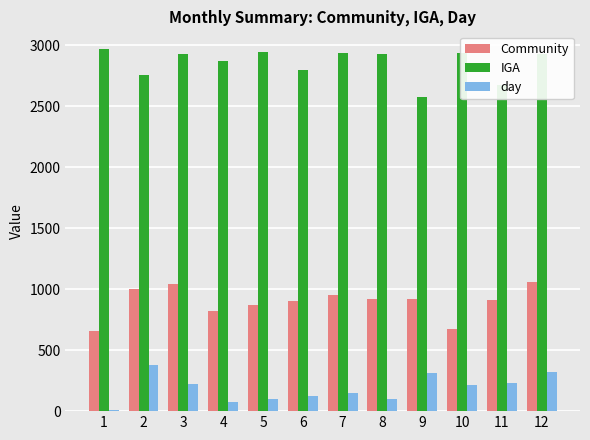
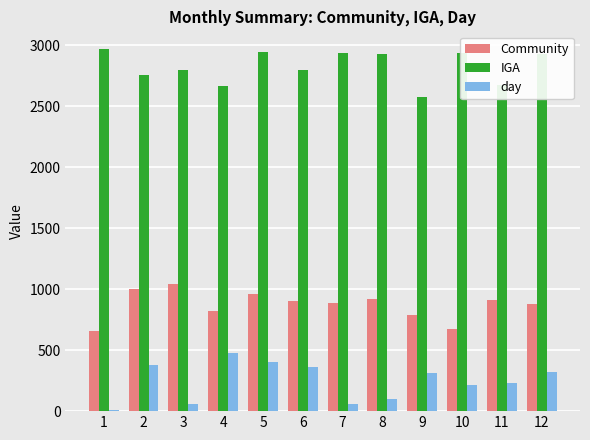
IGA, 3: 2930 -> 2800
day, 3: 220 -> 60
IGA, 4: 2870 -> 2660
day, 4: 80 -> 480
Community, 5: 870 -> 960
day, 5: 100 -> 400
day, 6: 120 -> 360
Community, 7: 950 -> 890
day, 7: 150 -> 60
Community, 9: 920 -> 790
Community, 12: 1060 -> 870
